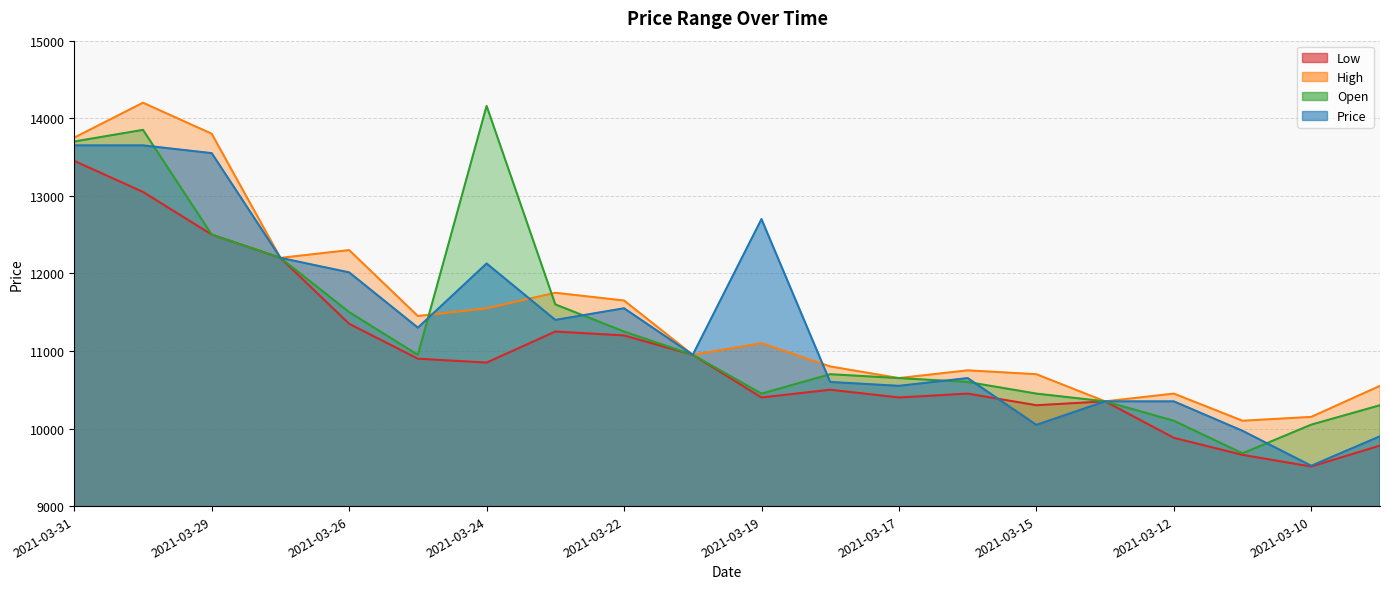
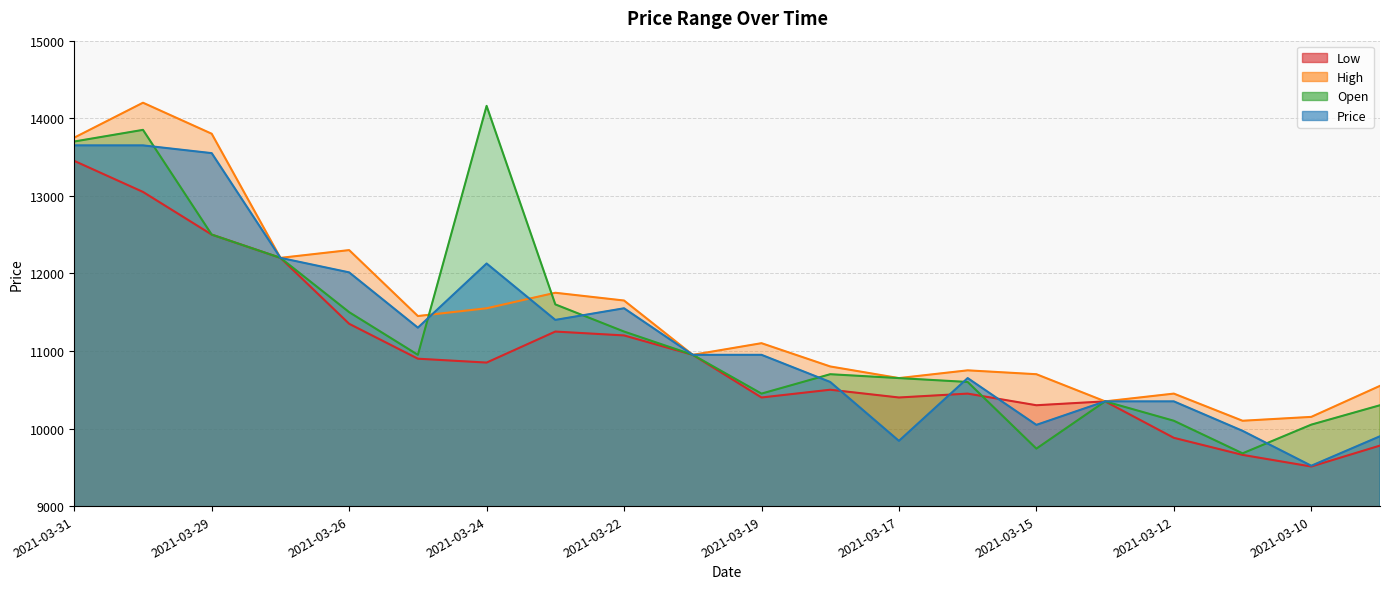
Price, 2021-03-19: 12700 -> 11000
Price, 2021-03-17: 10600 -> 9800
Open, 2021-03-15: 10500 -> 9700
